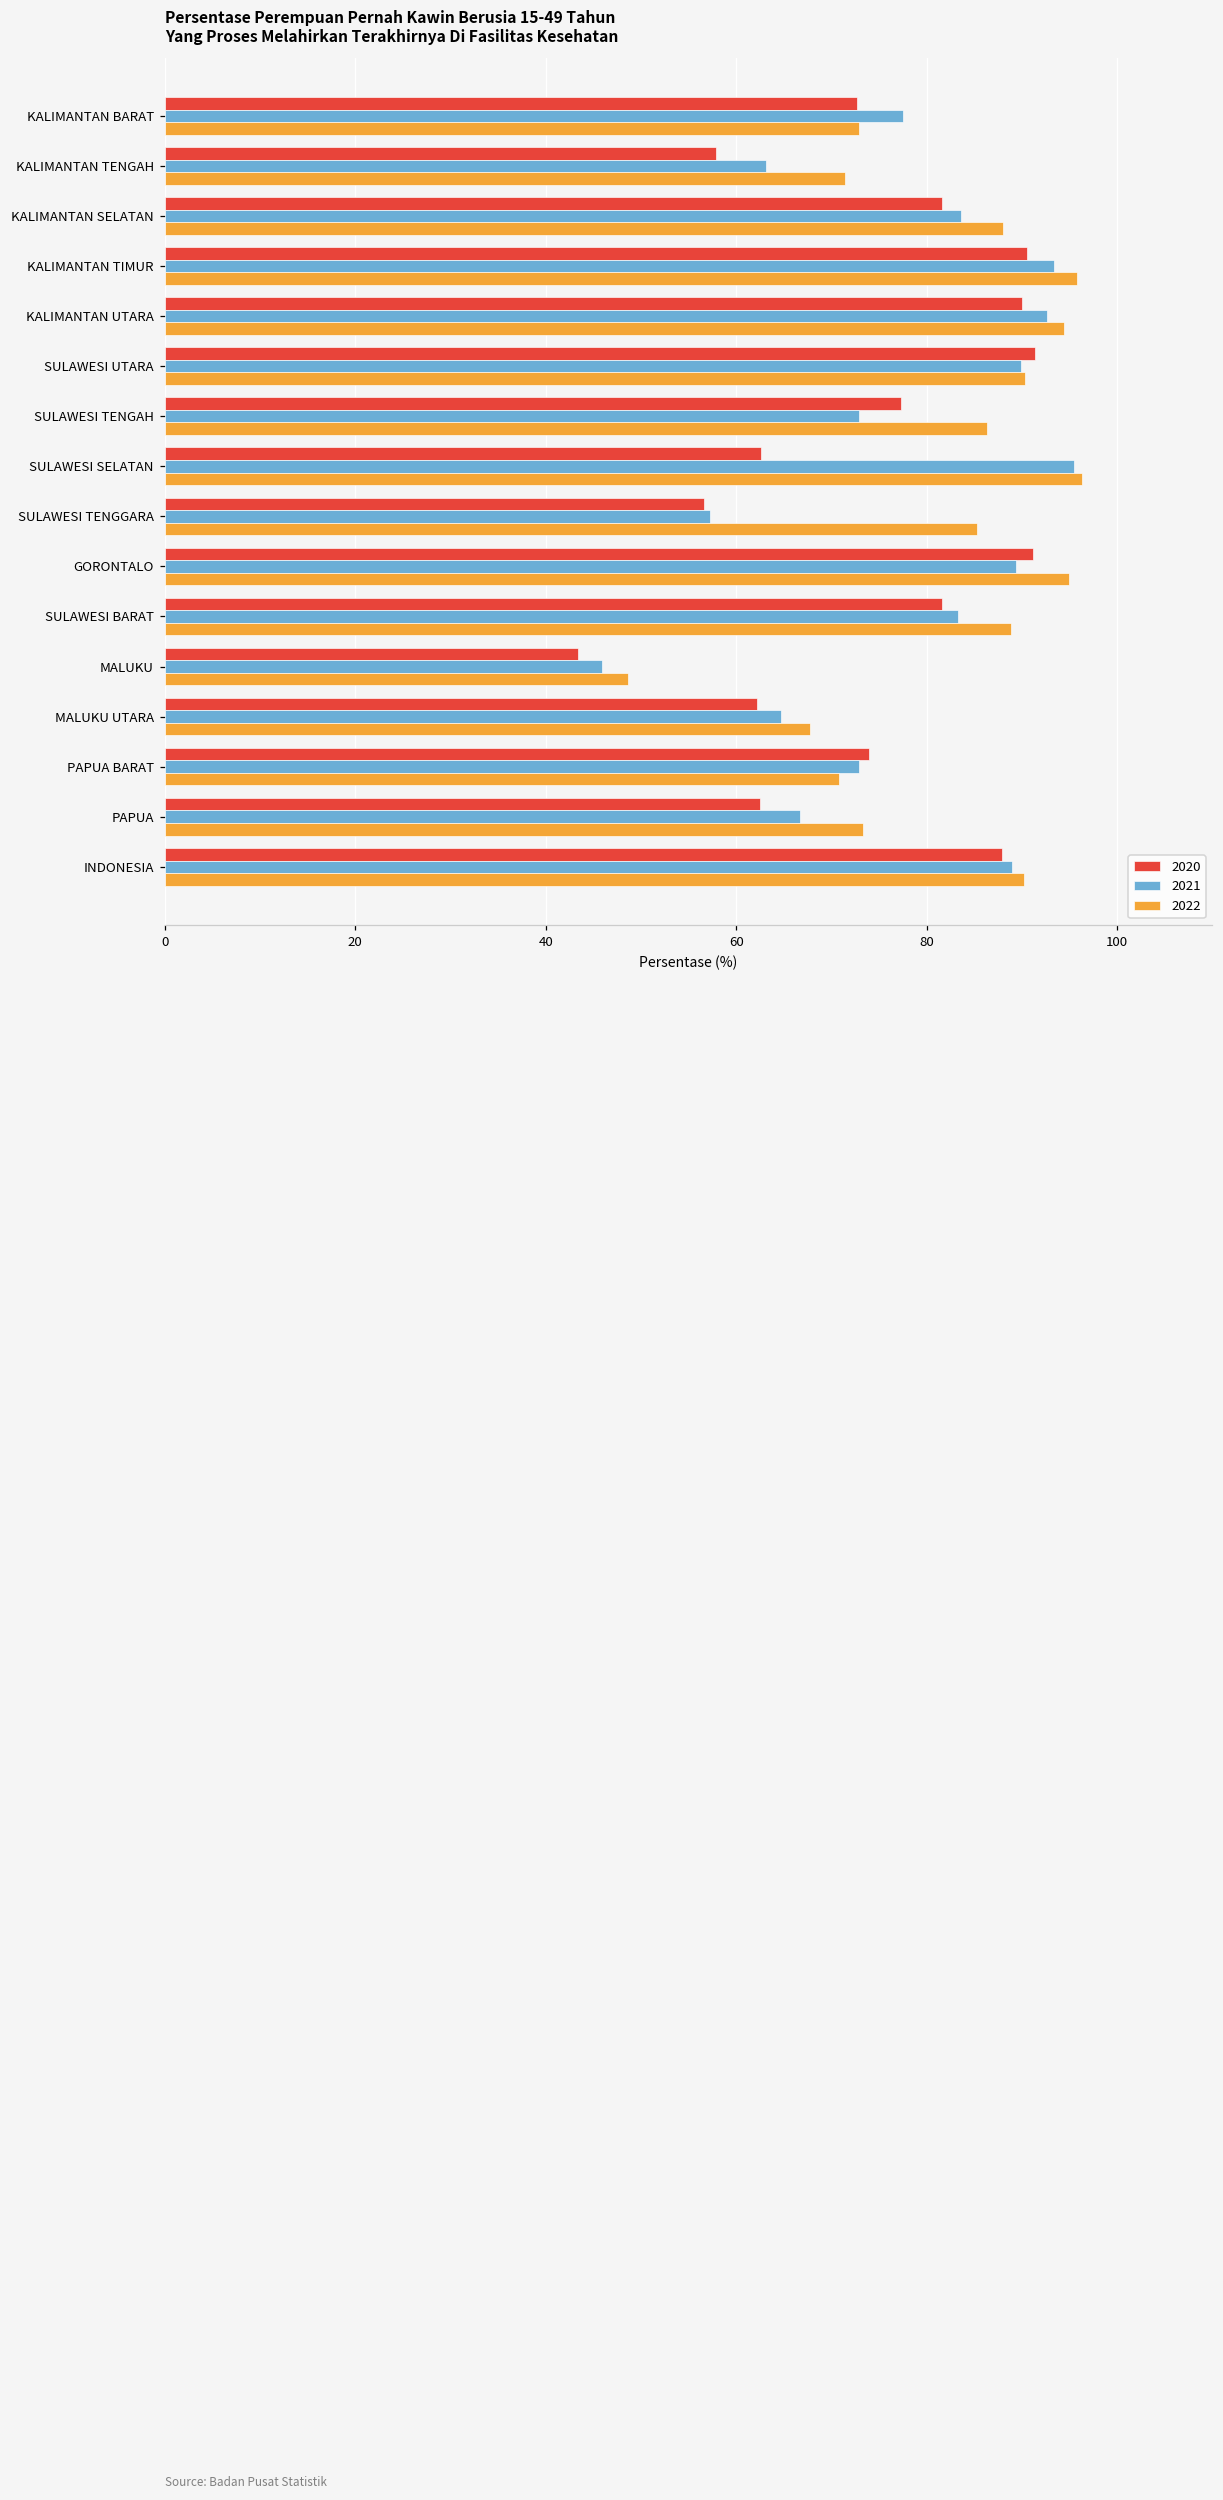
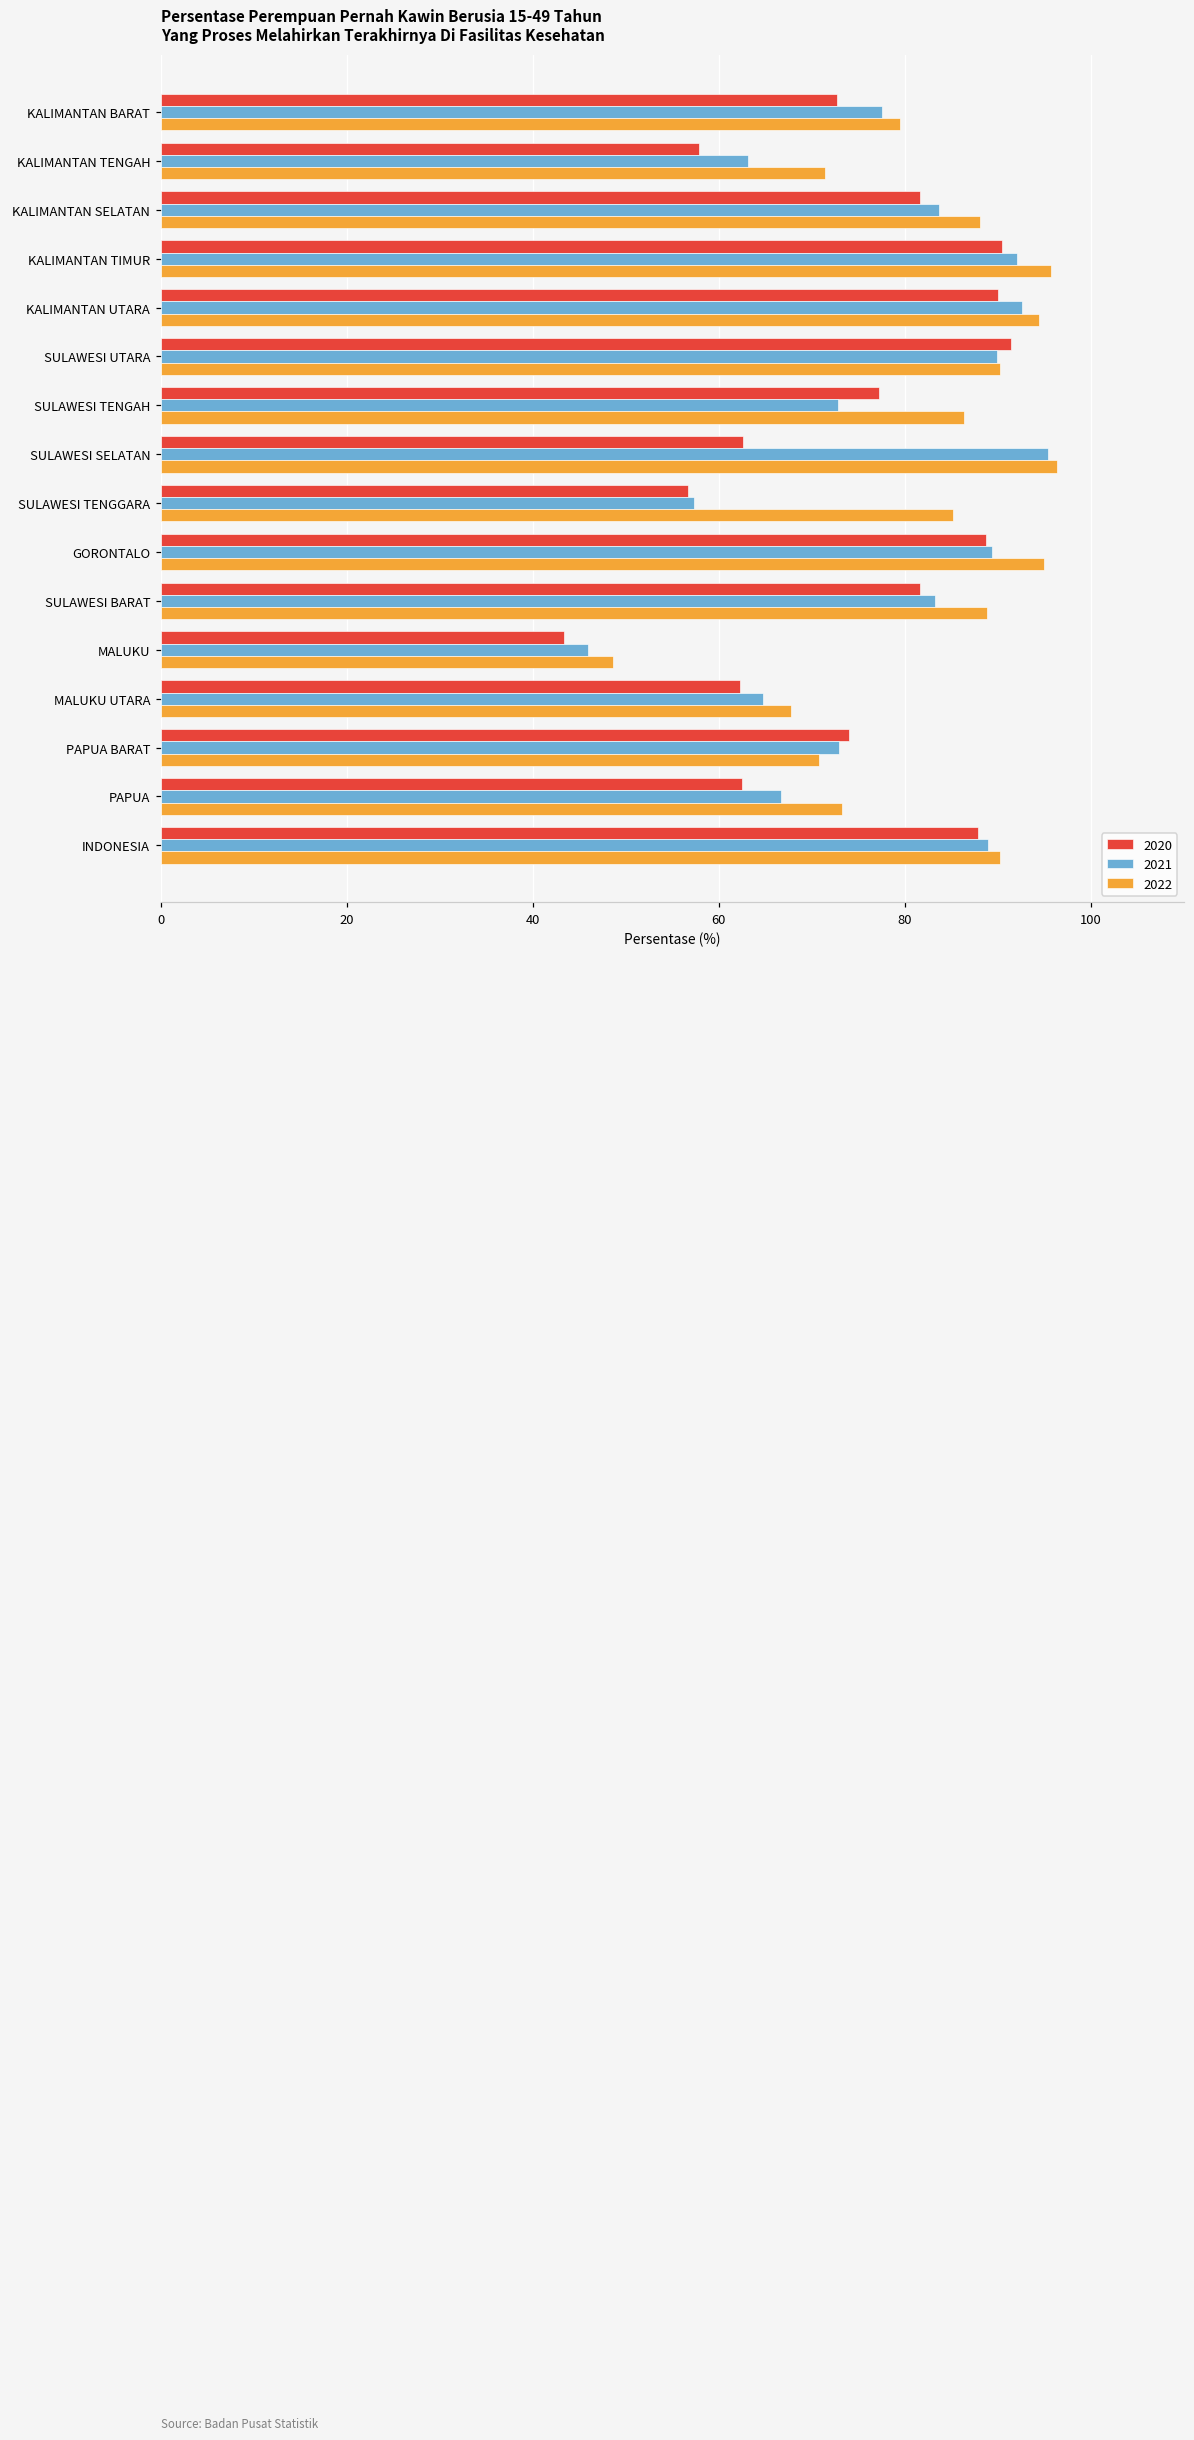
2022, KALIMANTAN BARAT: 73 -> 79
2021, KALIMANTAN TIMUR: 93 -> 92
2020, GORONTALO: 91 -> 89
